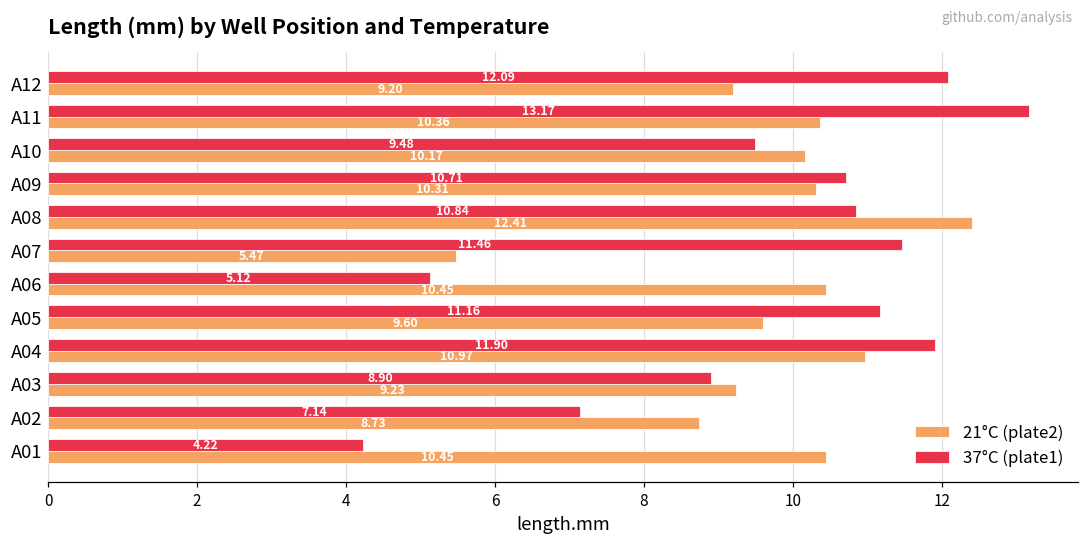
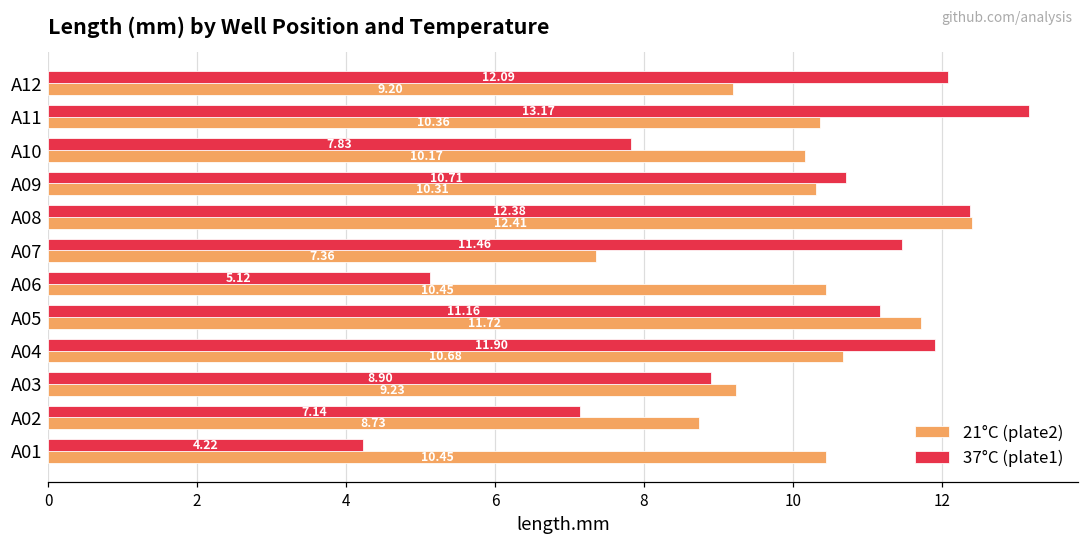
37°C (plate1), A10: 9.48 -> 7.83
37°C (plate1), A08: 10.84 -> 12.38
21°C (plate2), A07: 5.47 -> 7.36
21°C (plate2), A05: 9.60 -> 11.72
21°C (plate2), A04: 10.97 -> 10.68
